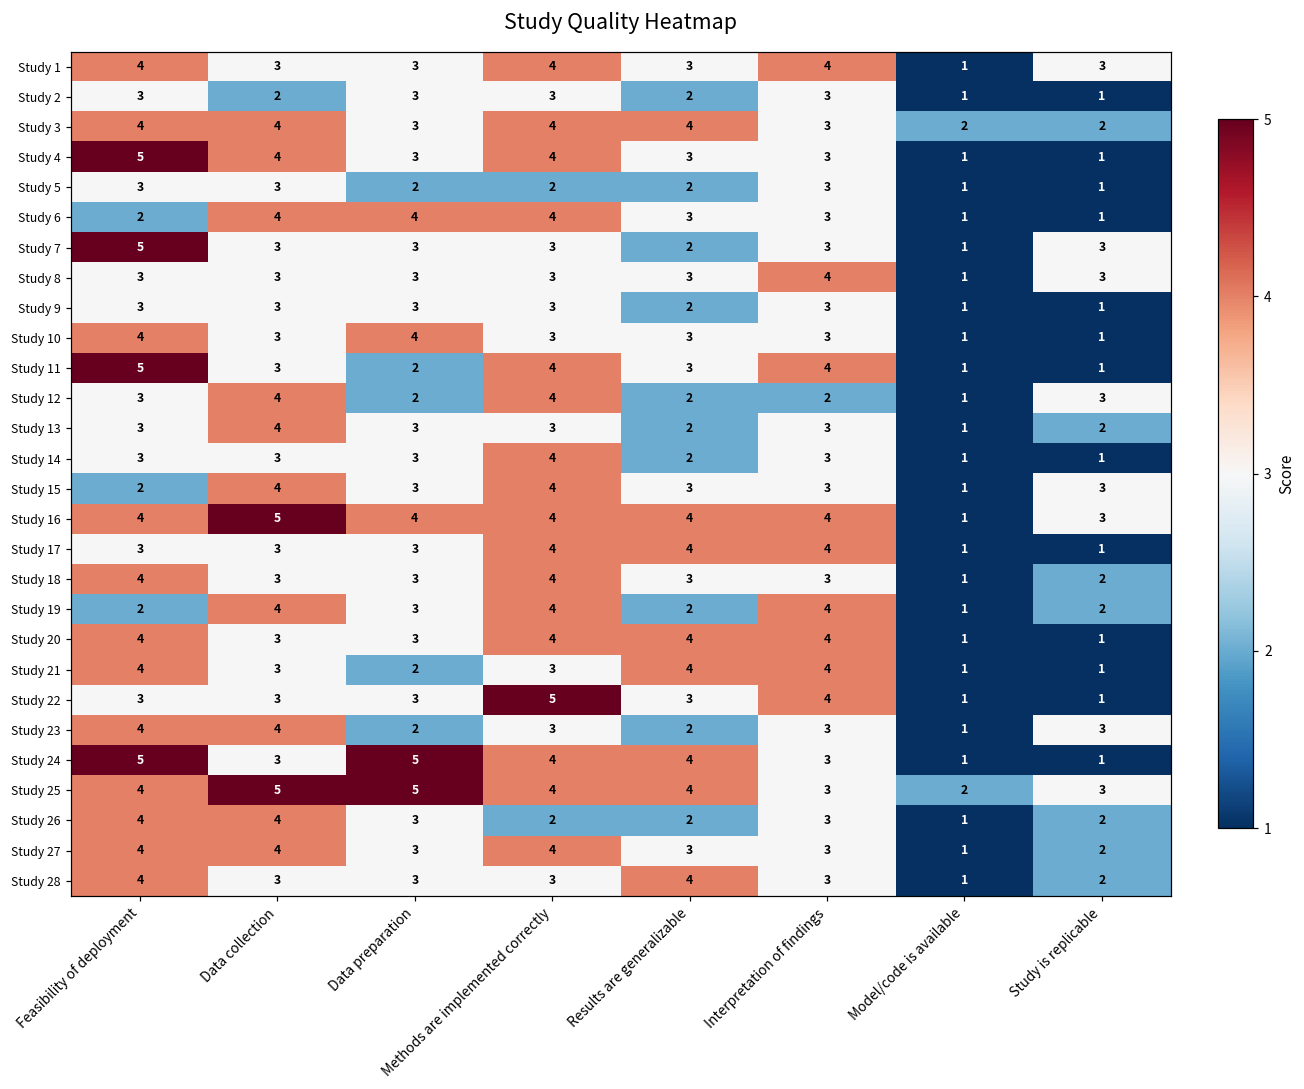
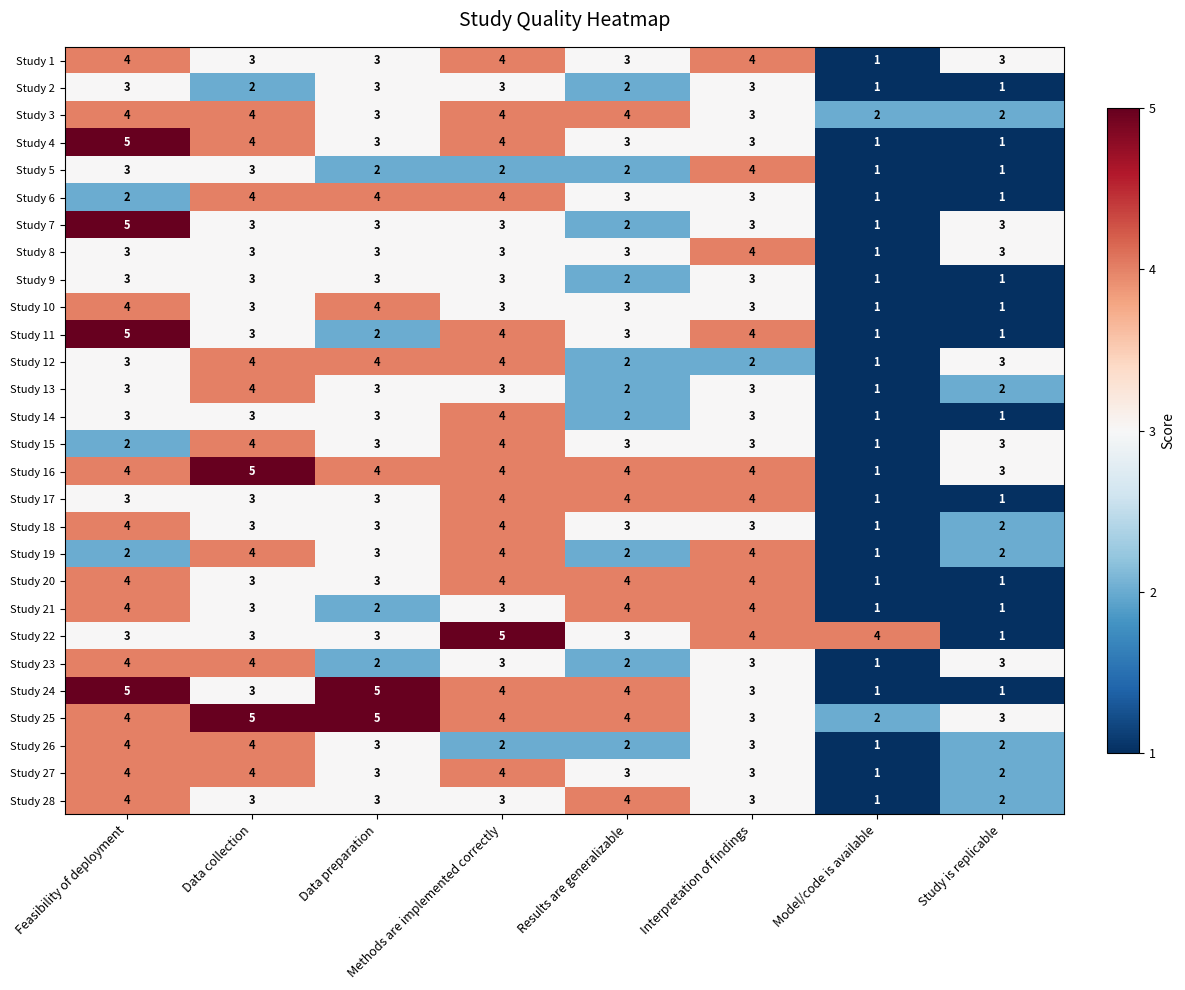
Study 5, Interpretation of findings: 3 -> 4
Study 12, Data preparation: 2 -> 4
Study 22, Model/code is available: 1 -> 4
